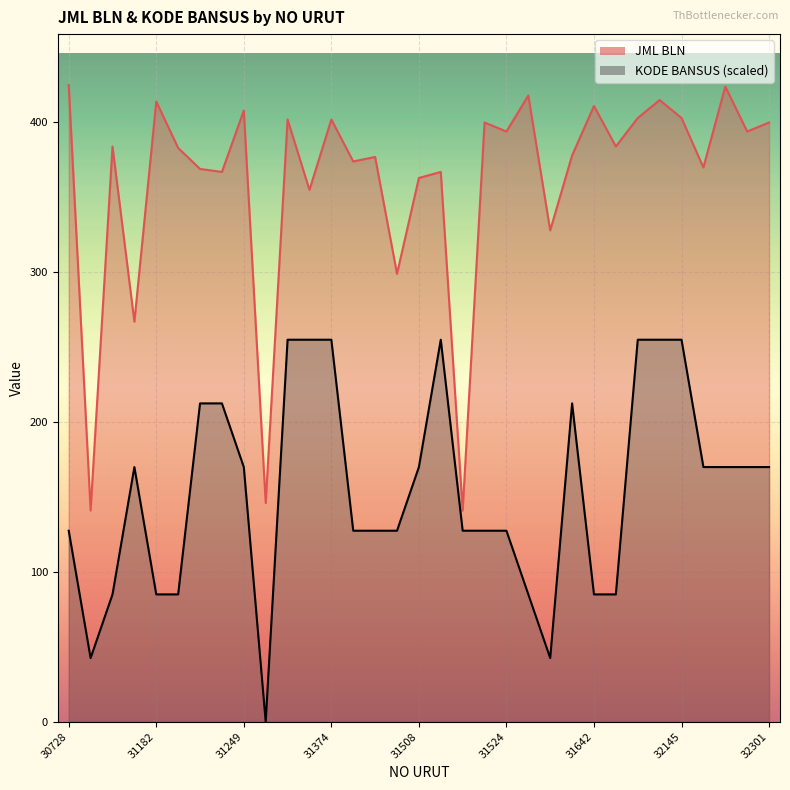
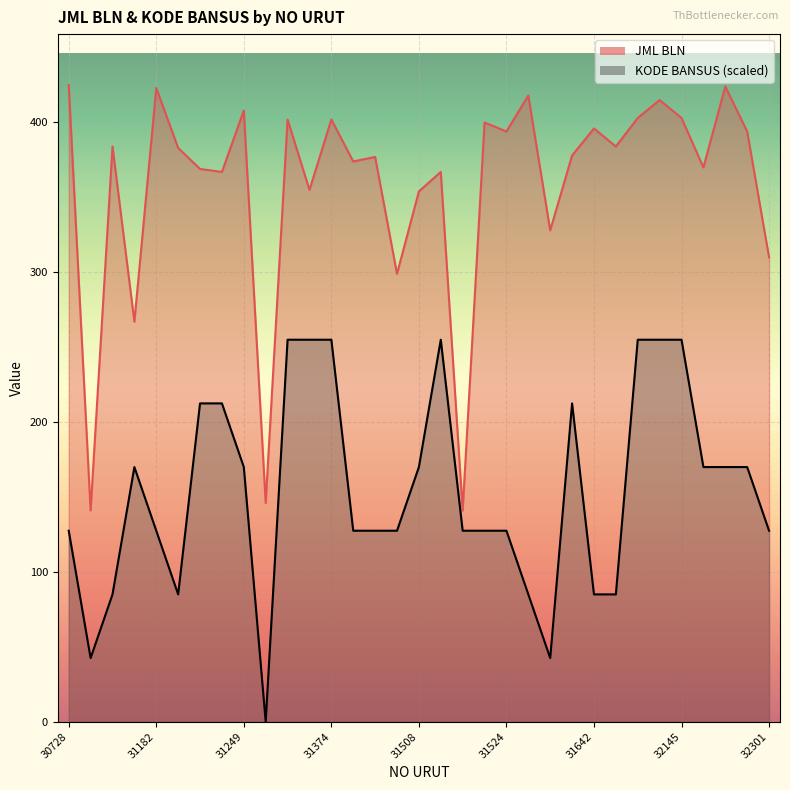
JML BLN, 31182: 414 -> 423
KODE BANSUS (scaled), 31182: 85 -> 128
JML BLN, 31508: 363 -> 354
JML BLN, 31642: 411 -> 396
JML BLN, 32301: 400 -> 310
KODE BANSUS (scaled), 32301: 170 -> 128
